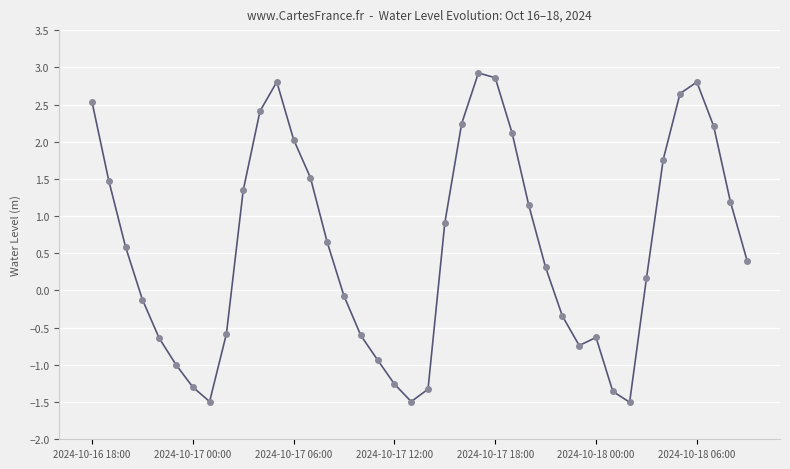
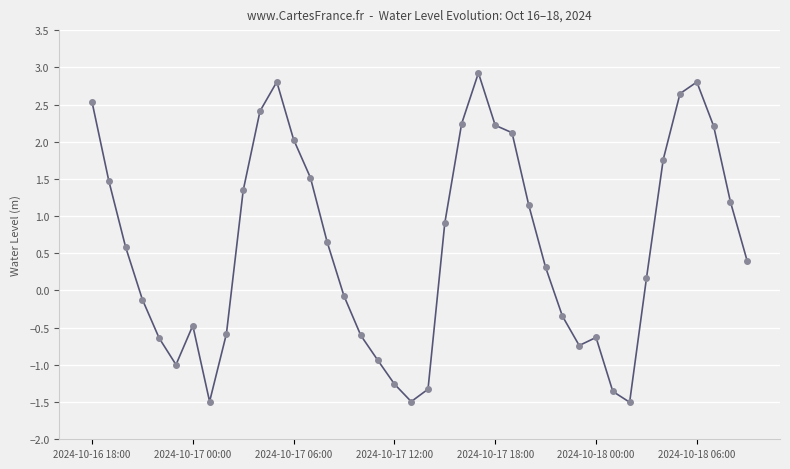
2024-10-17 00:00: -1.3 -> -0.5
2024-10-17 18:00: 2.9 -> 2.2
